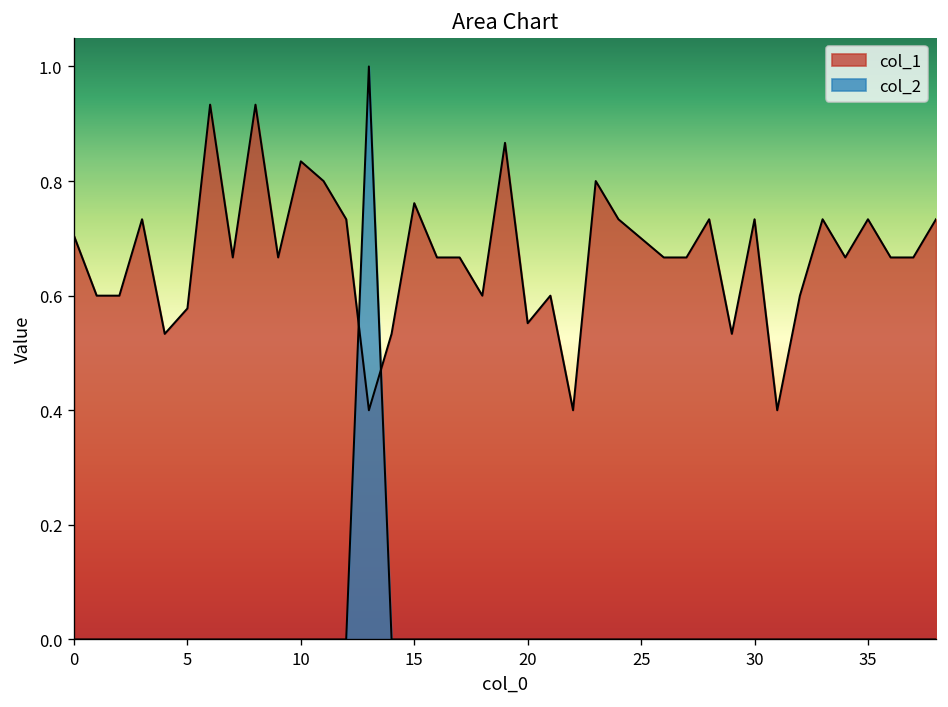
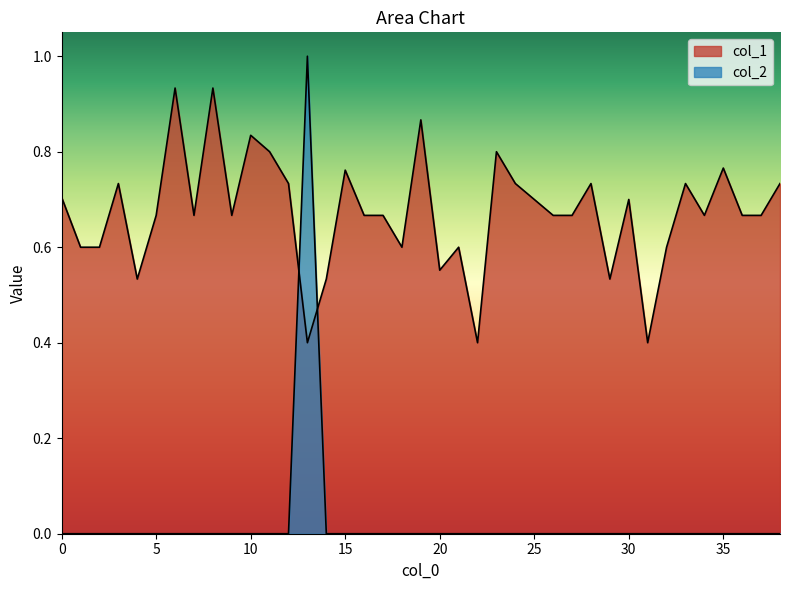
col_1, 5: 0.58 -> 0.67
col_1, 30: 0.73 -> 0.70
col_1, 35: 0.73 -> 0.77
